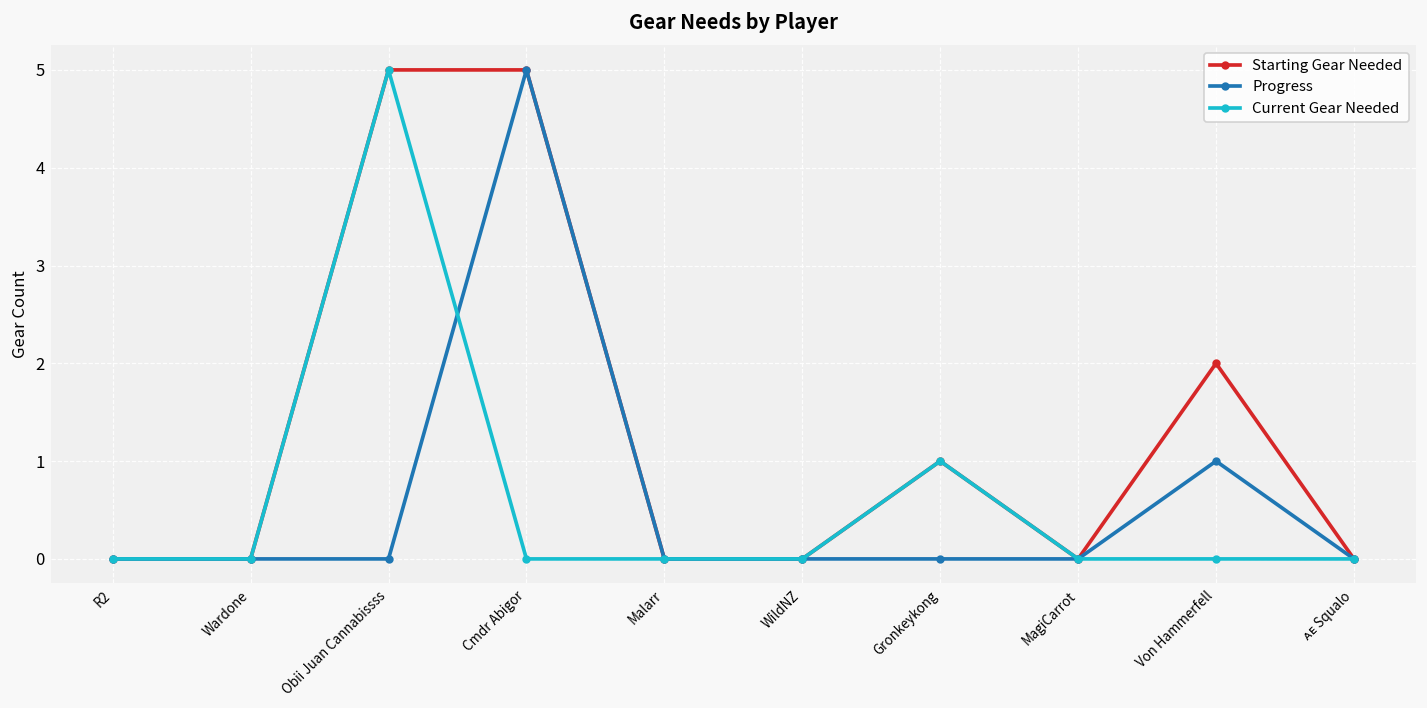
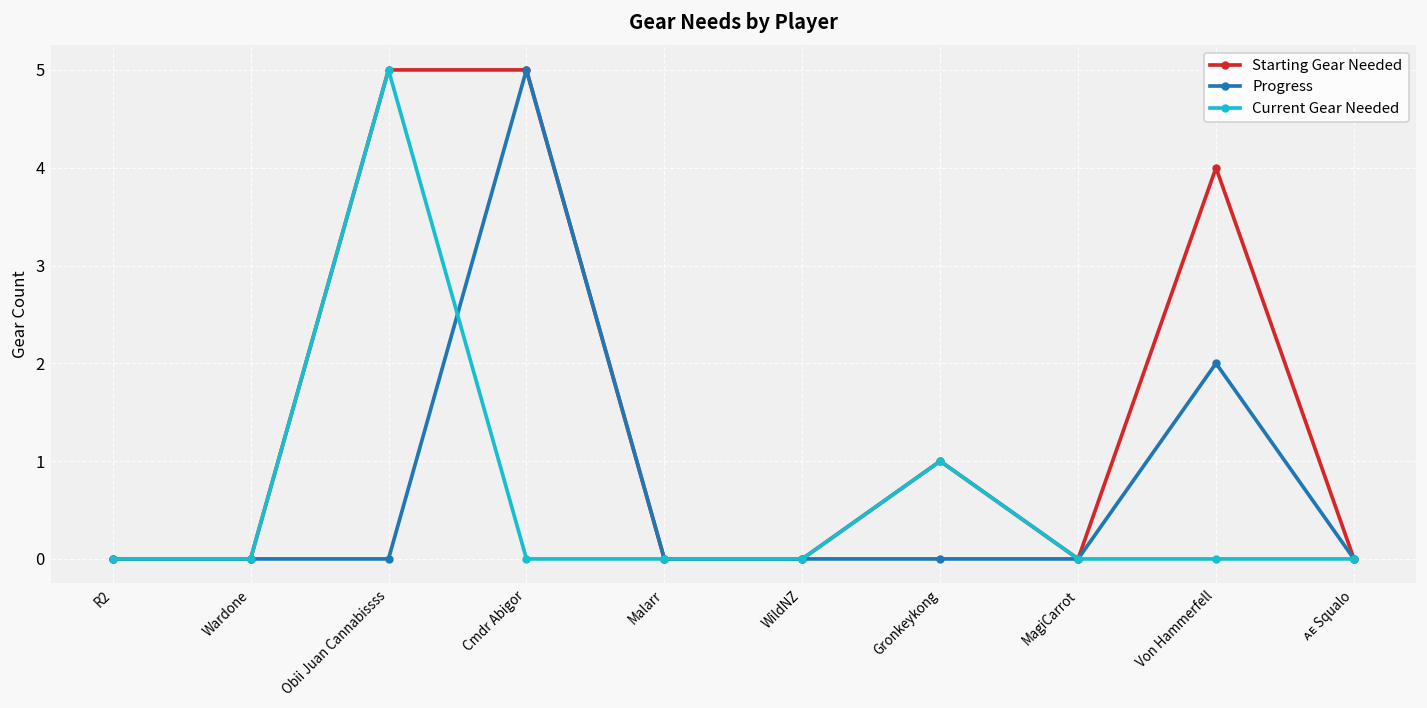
Starting Gear Needed, Von Hammerfell: 2 -> 4
Progress, Von Hammerfell: 1 -> 2
